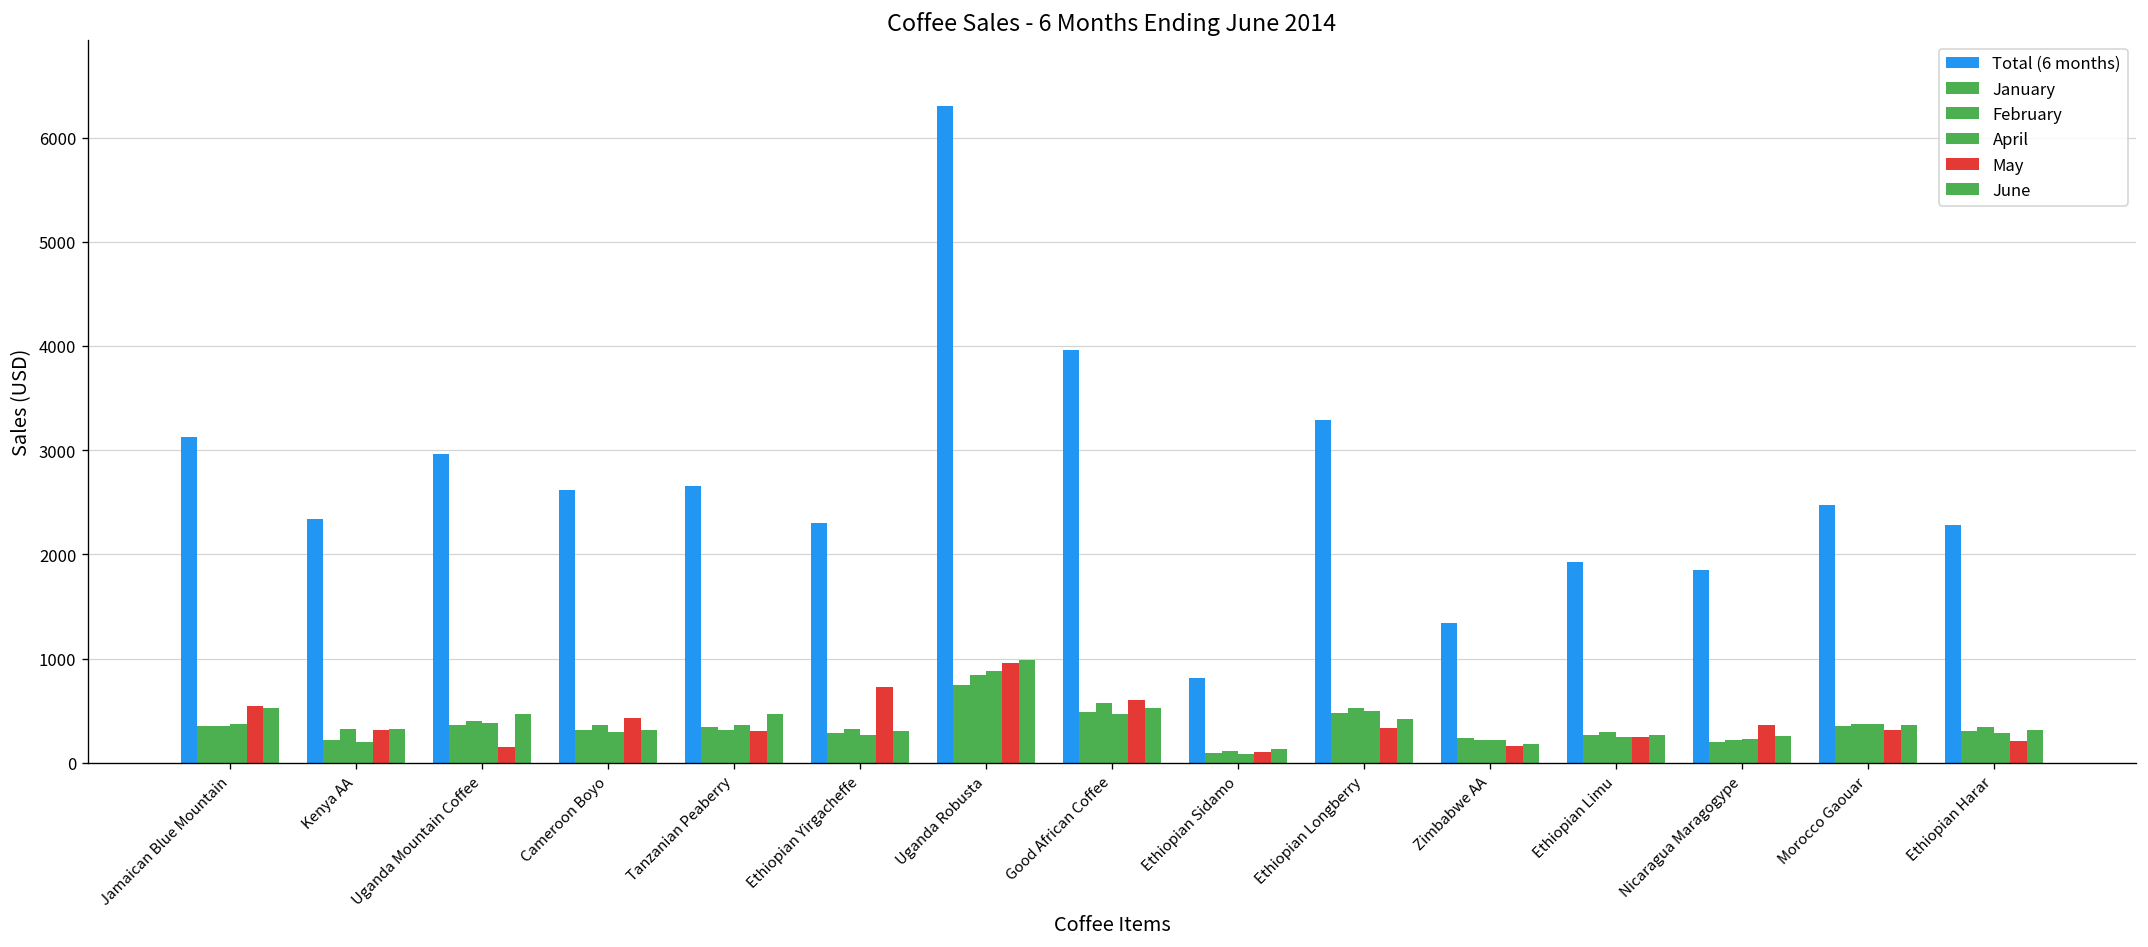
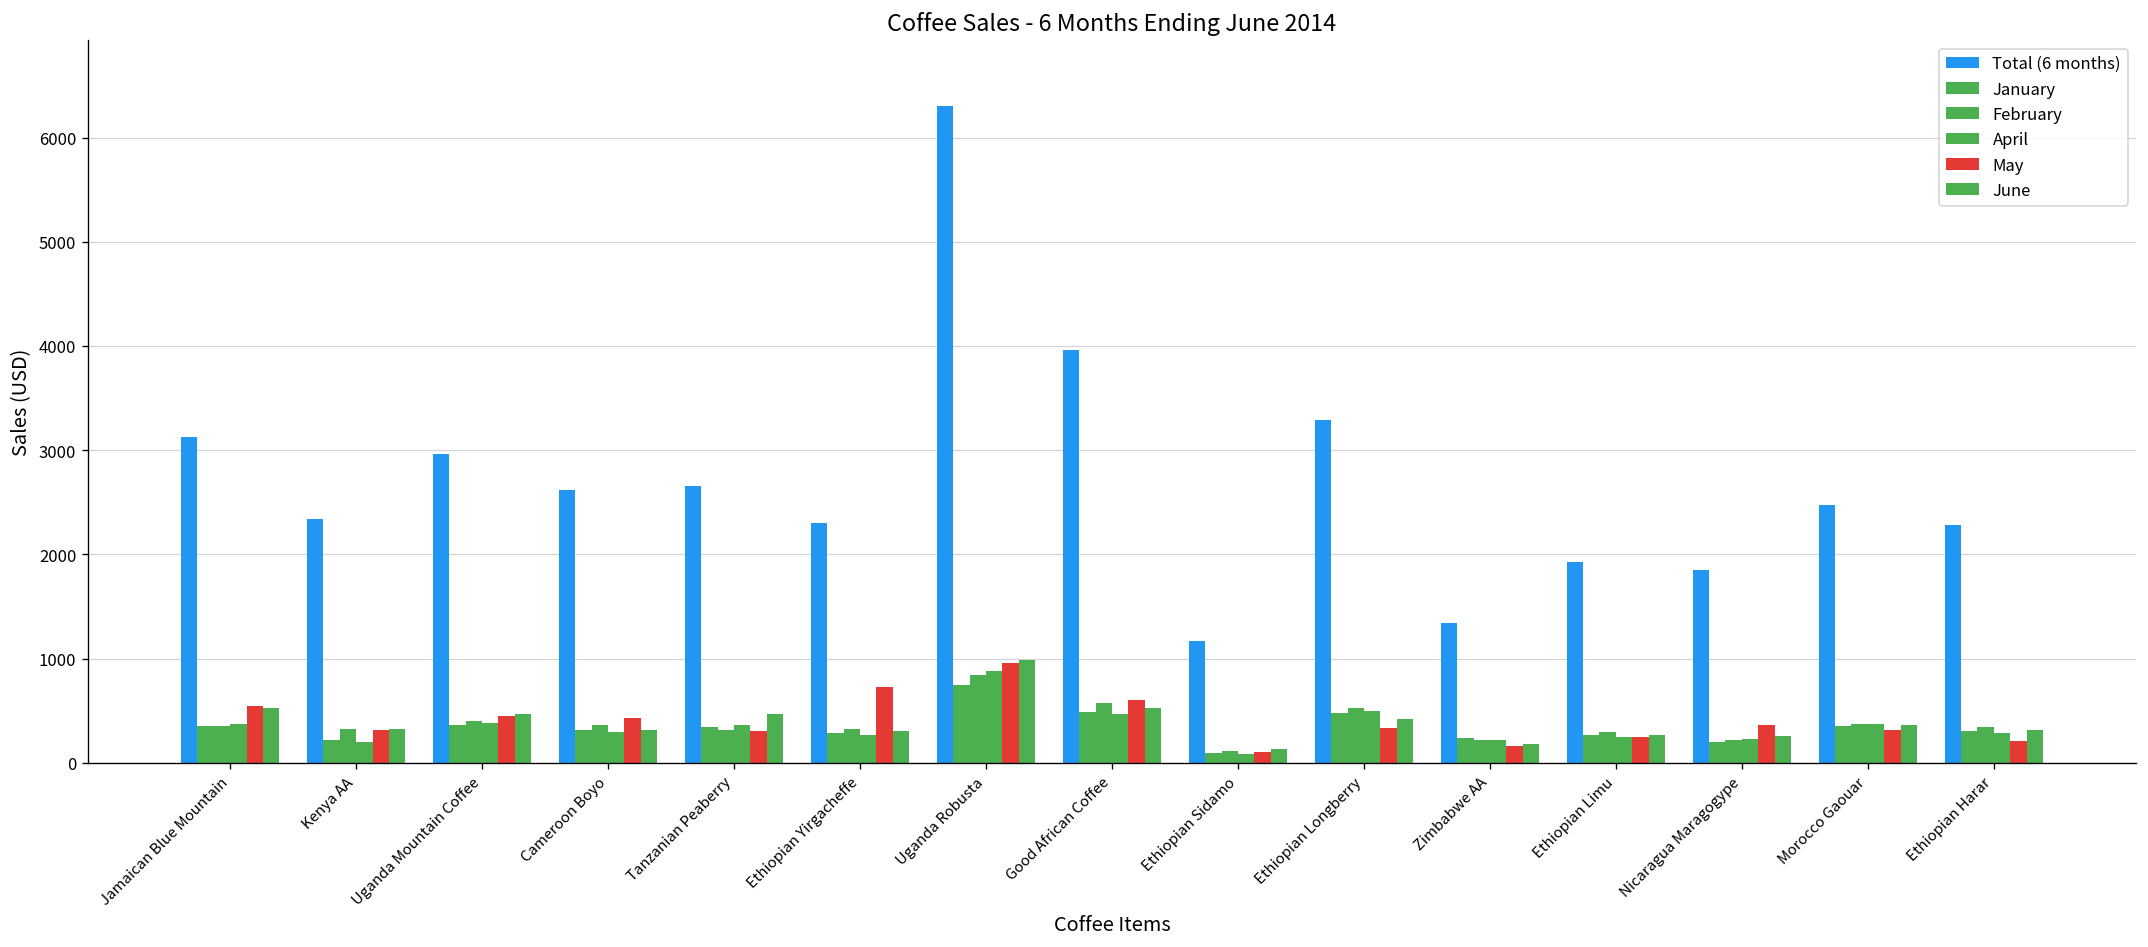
May, Uganda Mountain Coffee: 200 -> 500
Total (6 months), Ethiopian Sidamo: 800 -> 1200
